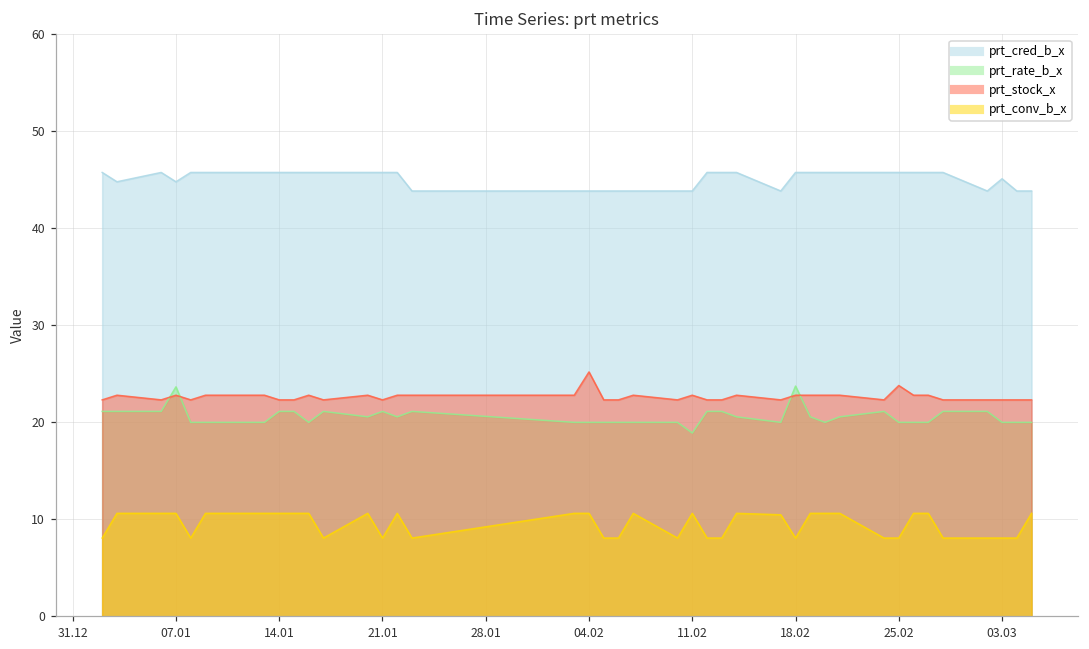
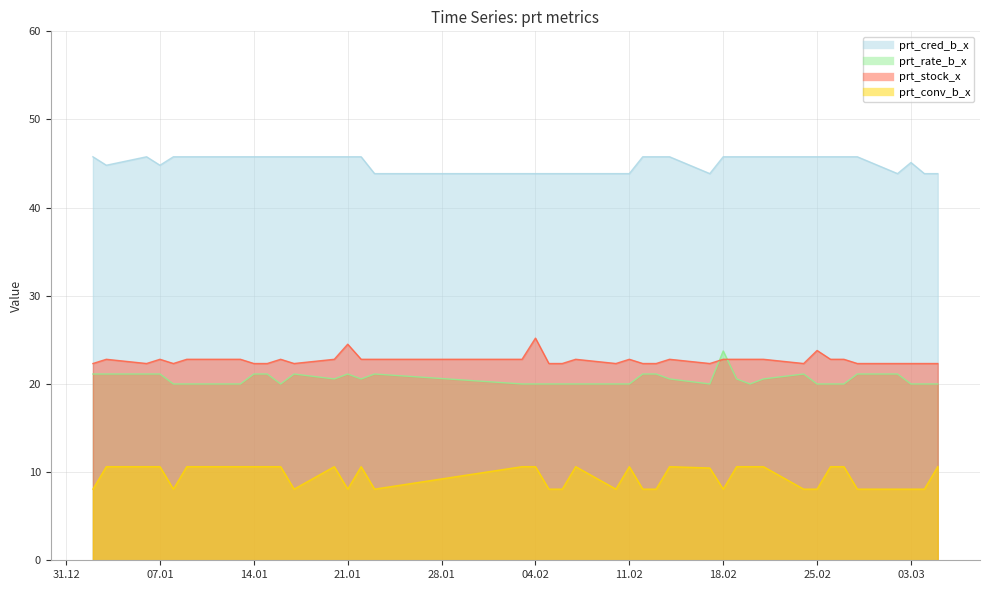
prt_rate_b_x, 07.01: 24 -> 21
prt_stock_x, 21.01: 22 -> 25
prt_rate_b_x, 11.02: 19 -> 20
